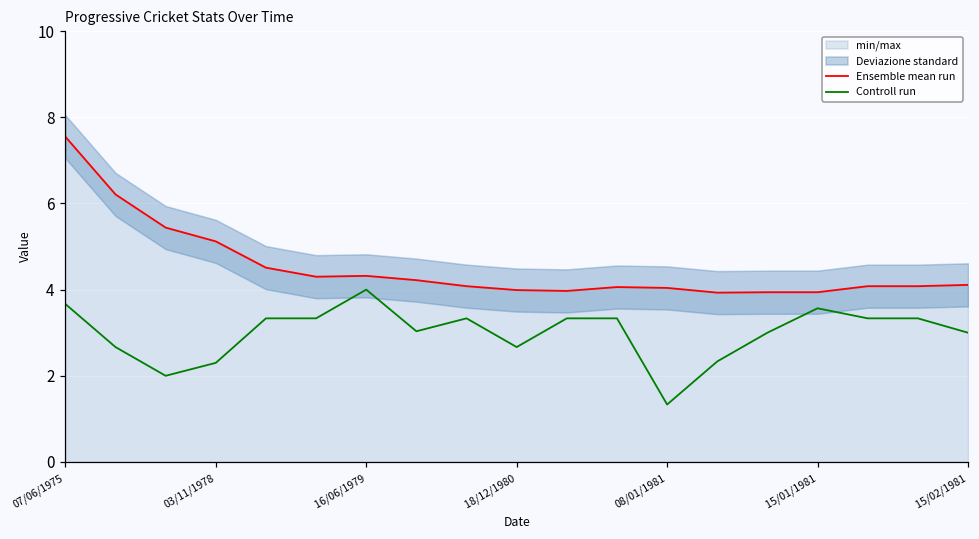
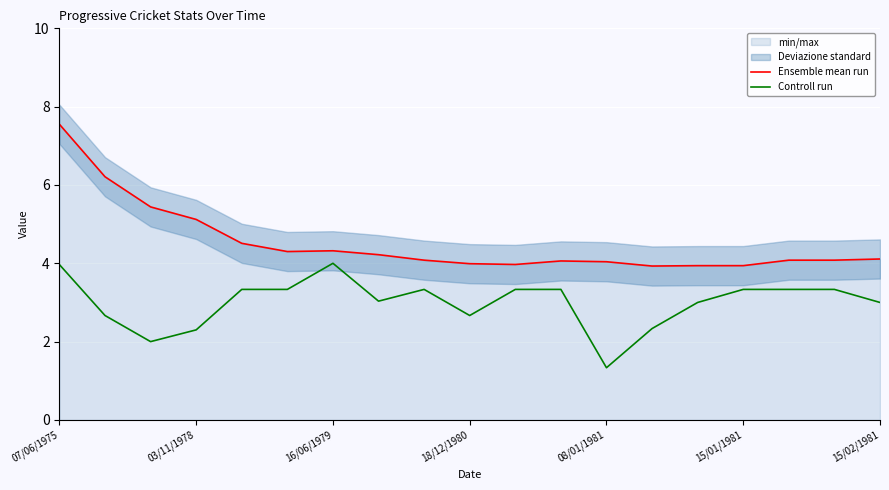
Controll run, 07/06/1975: 3.7 -> 4.0
Controll run, 15/01/1981: 3.6 -> 3.3
